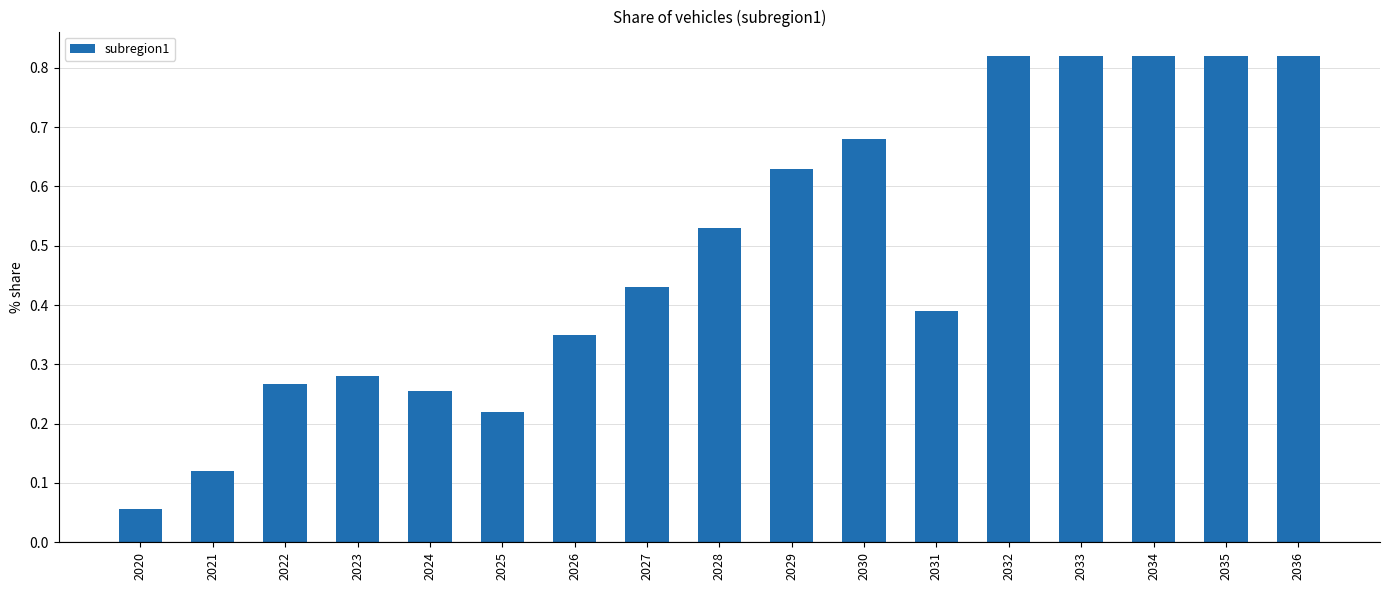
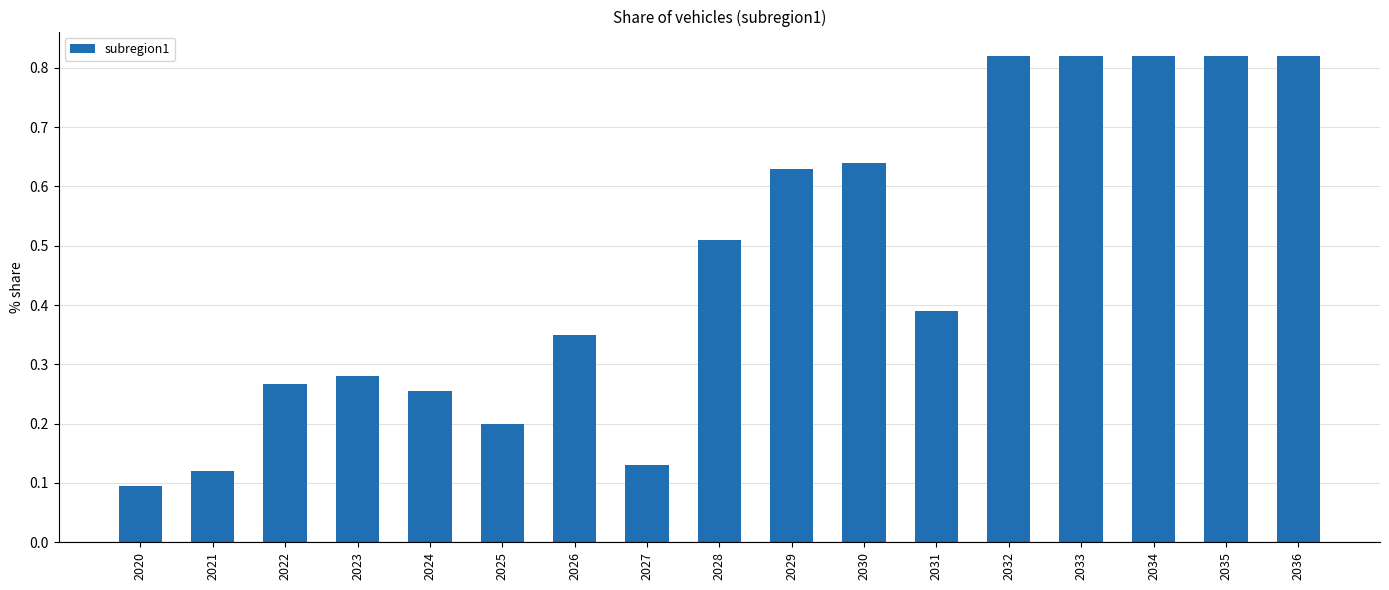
2020: 0.06 -> 0.10
2025: 0.22 -> 0.20
2027: 0.43 -> 0.13
2028: 0.53 -> 0.51
2030: 0.68 -> 0.64
